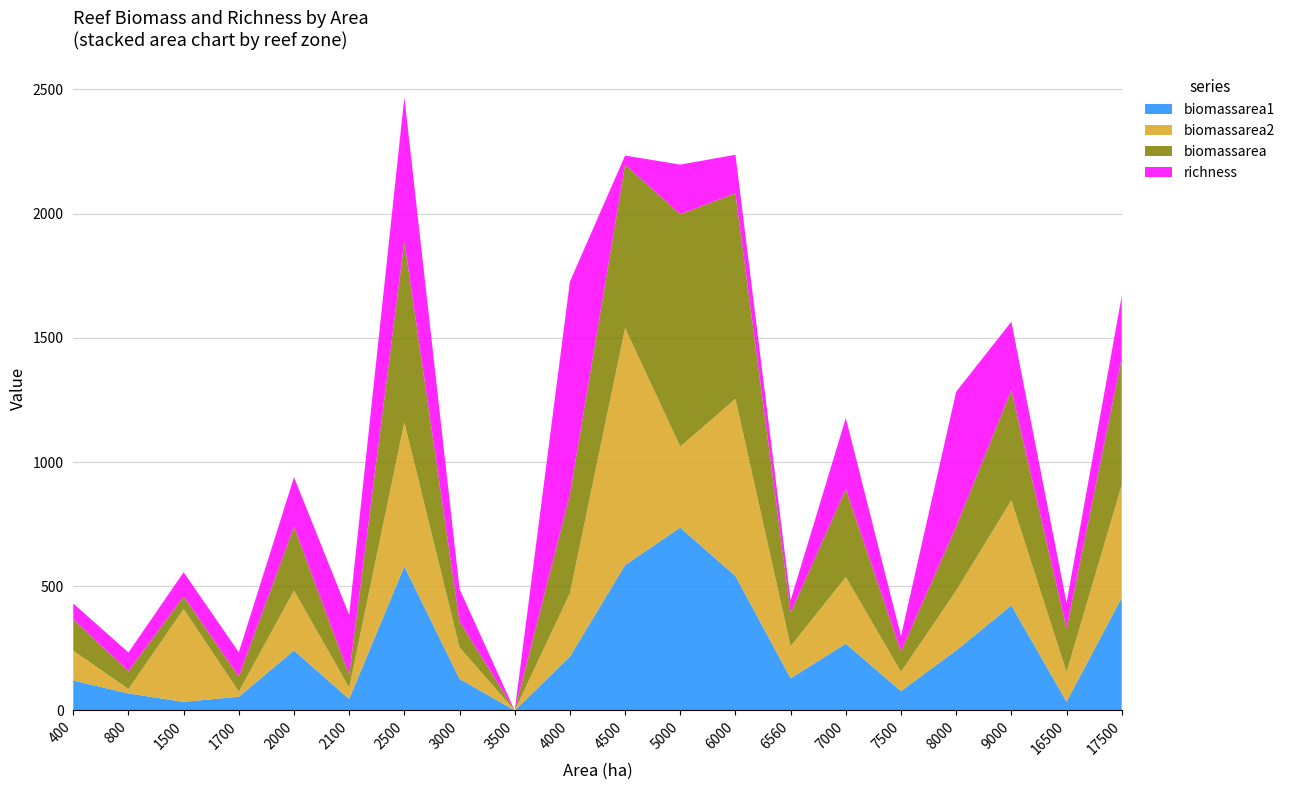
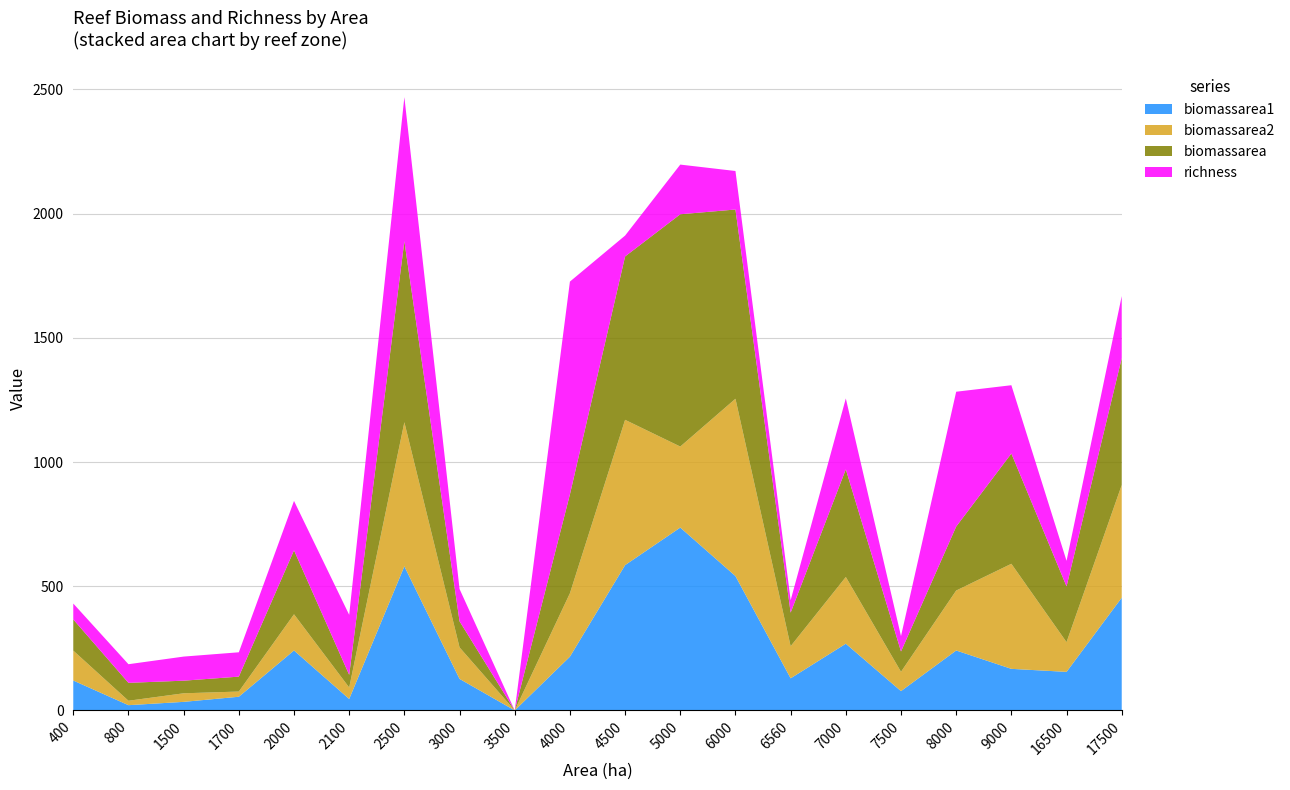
biomassarea1, 800: 70 -> 20
biomassarea2, 1500: 370 -> 30
biomassarea2, 2000: 240 -> 150
biomassarea2, 4500: 950 -> 580
richness, 4500: 40 -> 80
biomassarea, 6000: 830 -> 760
biomassarea, 7000: 350 -> 430
biomassarea1, 9000: 420 -> 170
biomassarea1, 16500: 40 -> 160
biomassarea, 16500: 180 -> 220
